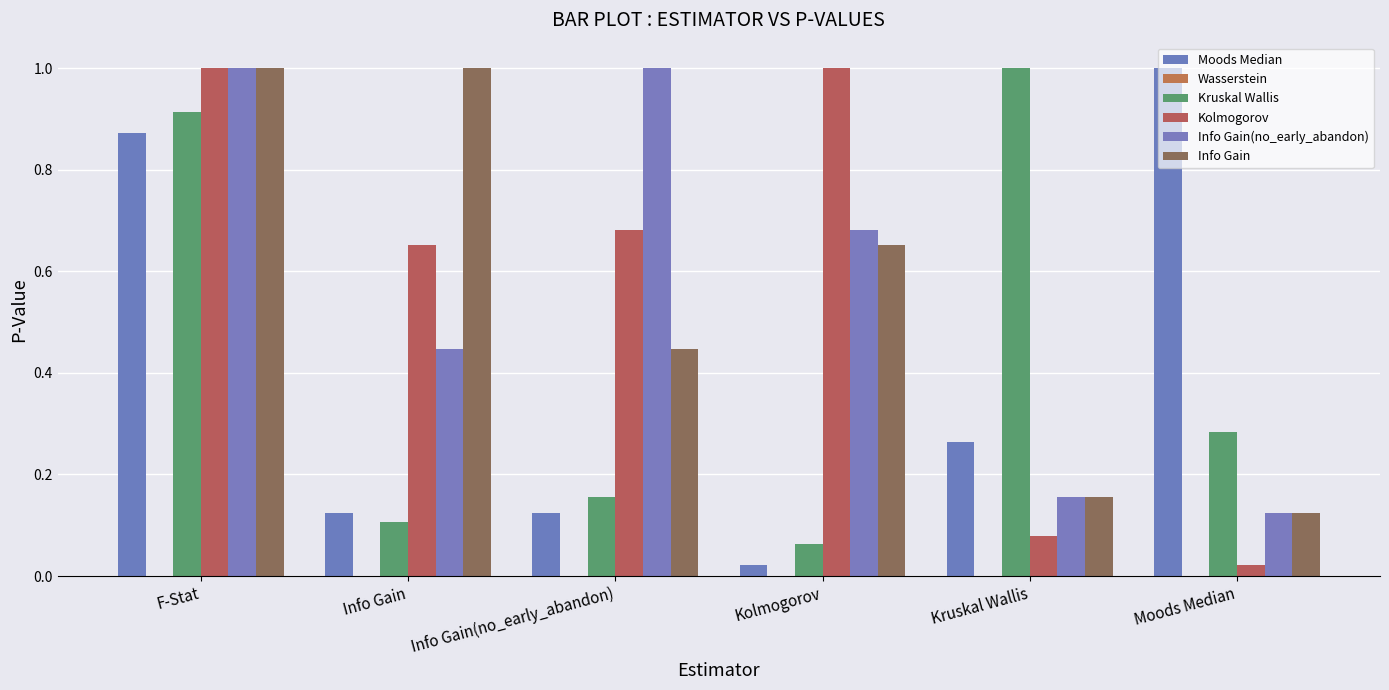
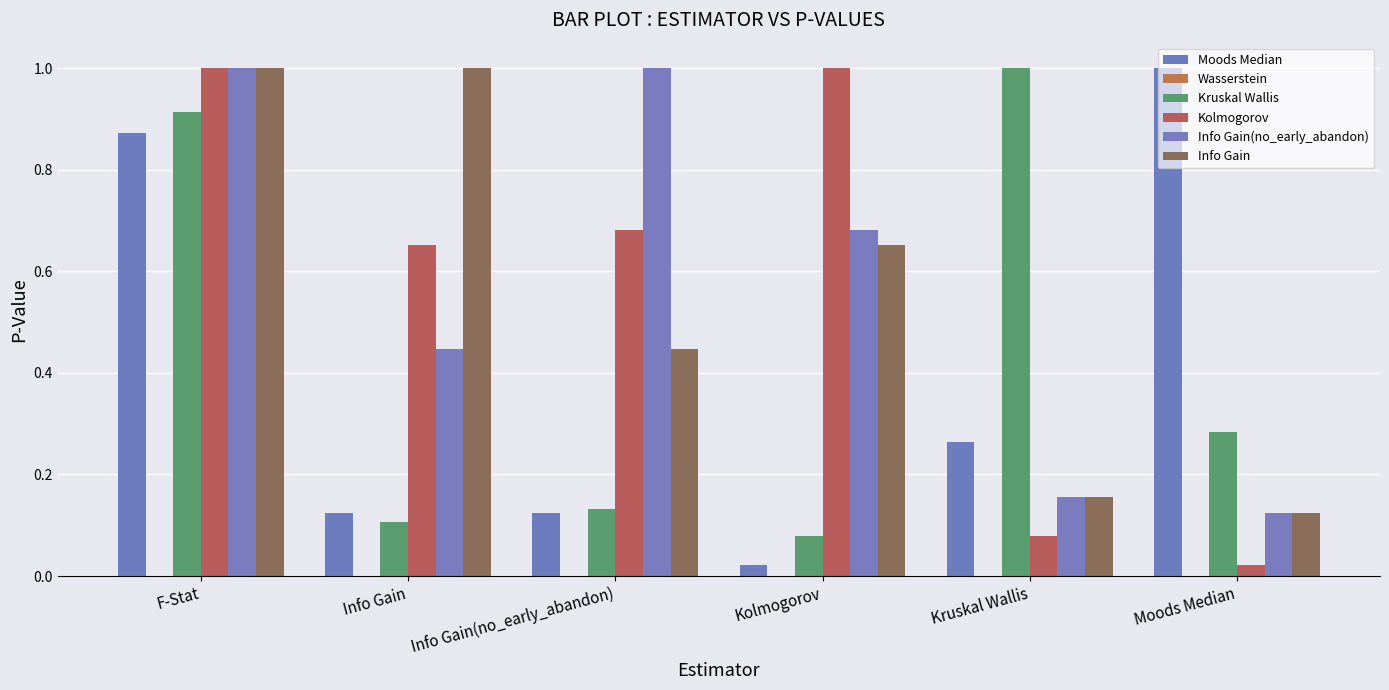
Kruskal Wallis, Info Gain(no_early_abandon): 0.15 -> 0.13
Kruskal Wallis, Kolmogorov: 0.06 -> 0.08
